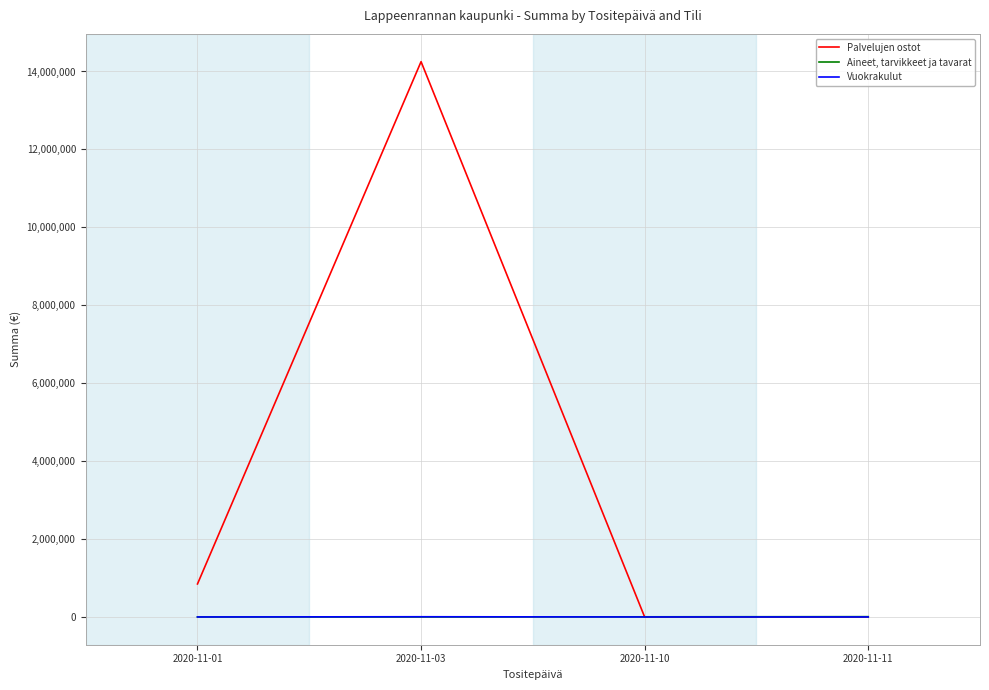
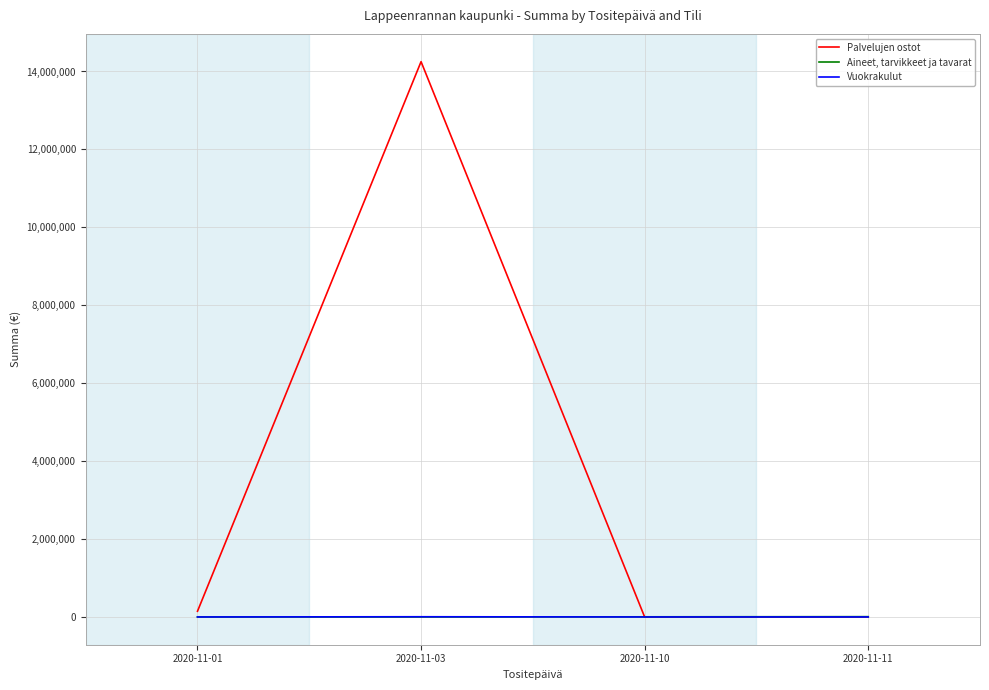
Palvelujen ostot, 2020-11-01: 800,000 -> 100,000
